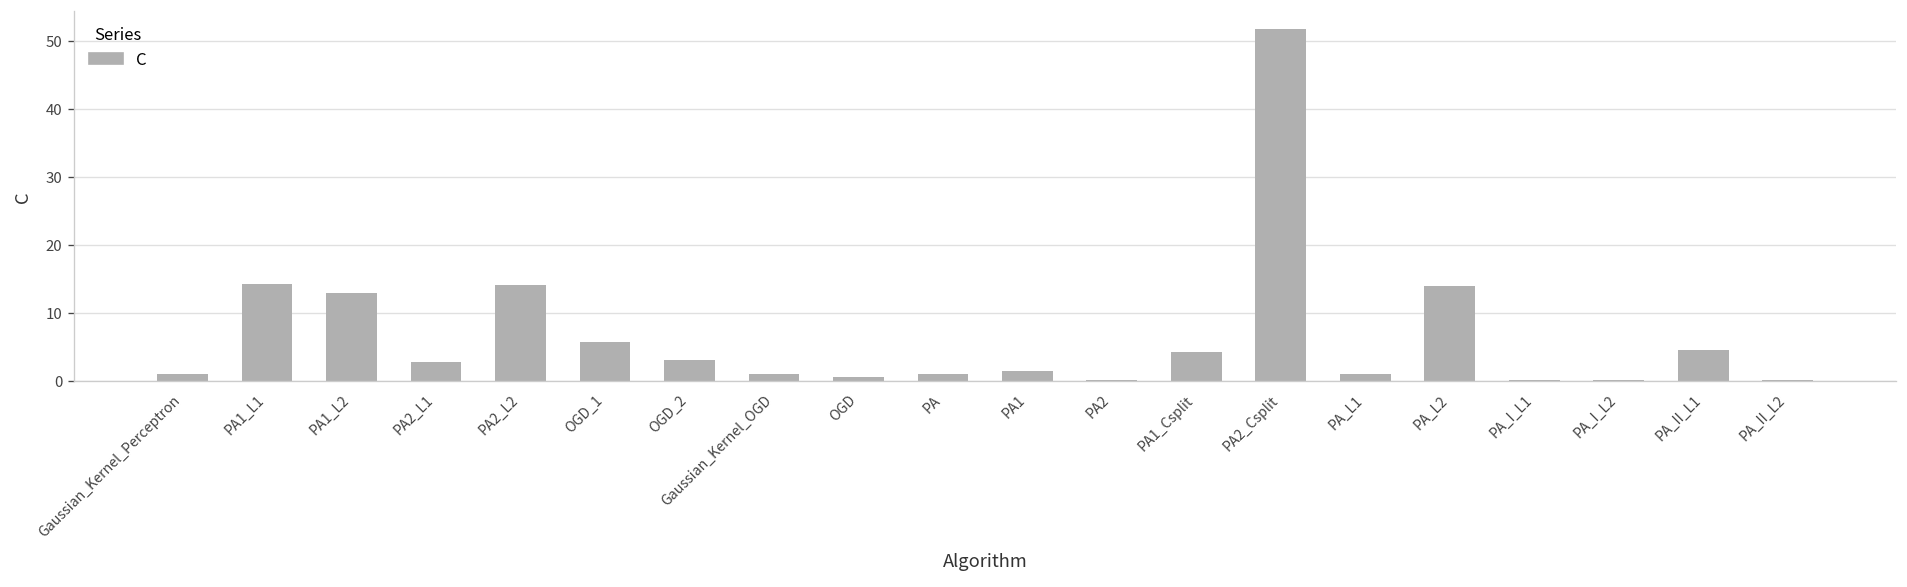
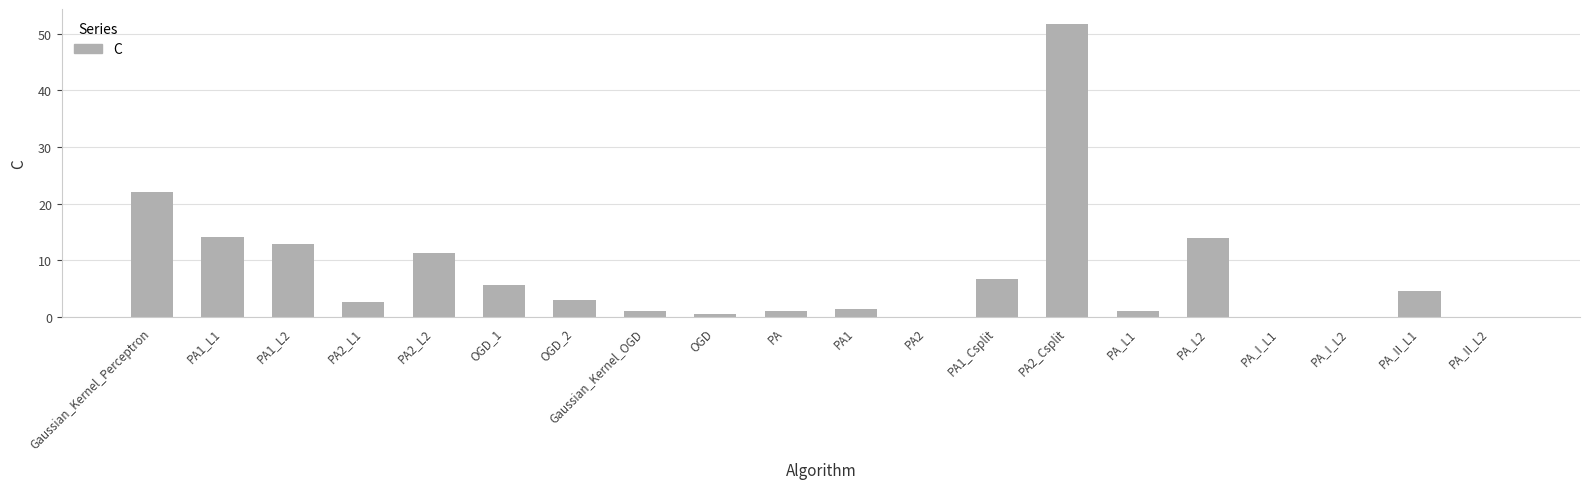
Gaussian_Kernel_Perceptron: 1 -> 22
PA2_L2: 14 -> 11
PA1_Csplit: 4 -> 7
